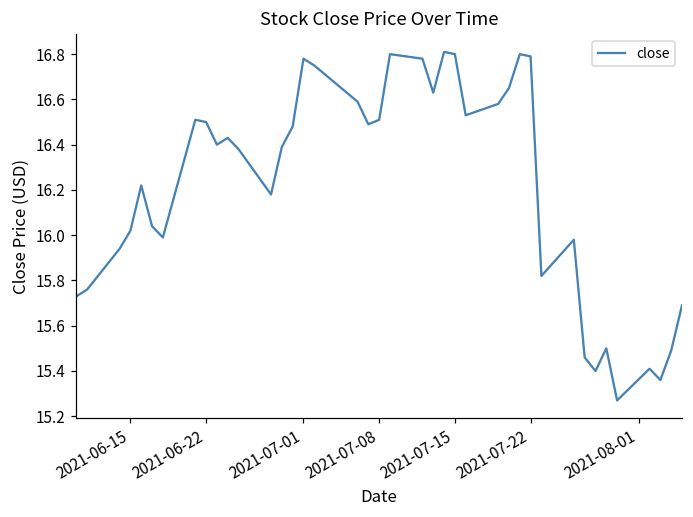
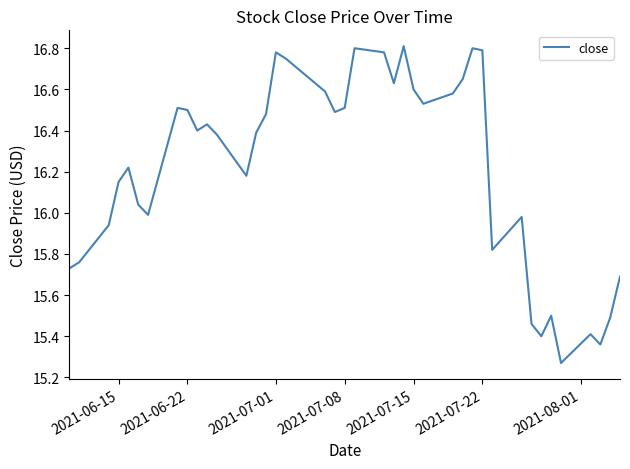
2021-06-15: 16.02 -> 16.15
2021-07-15: 16.8 -> 16.6
